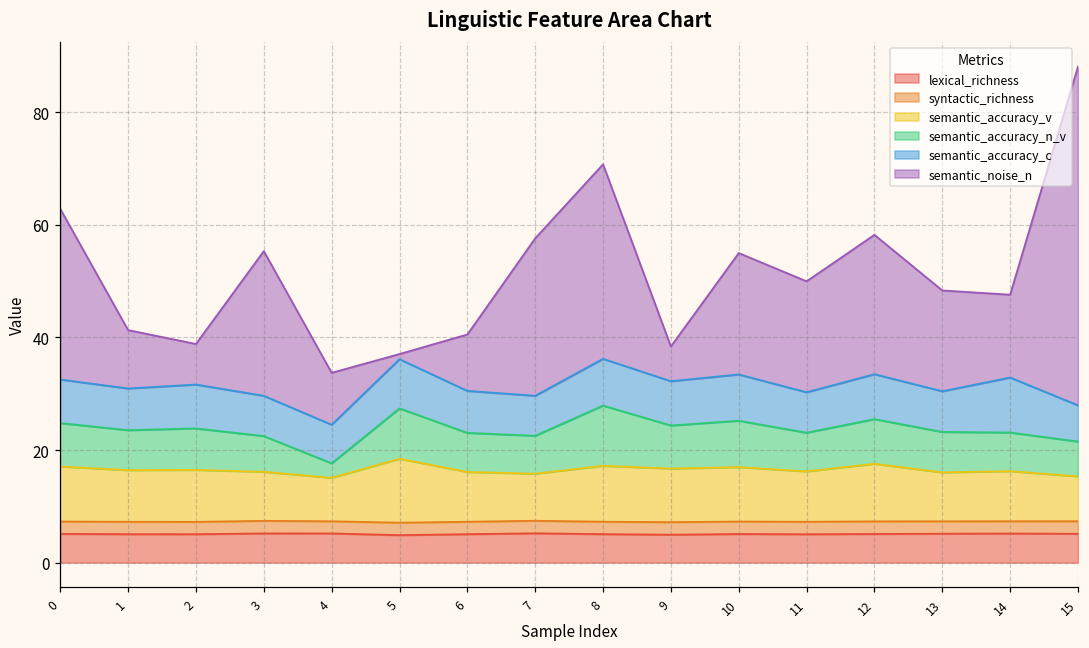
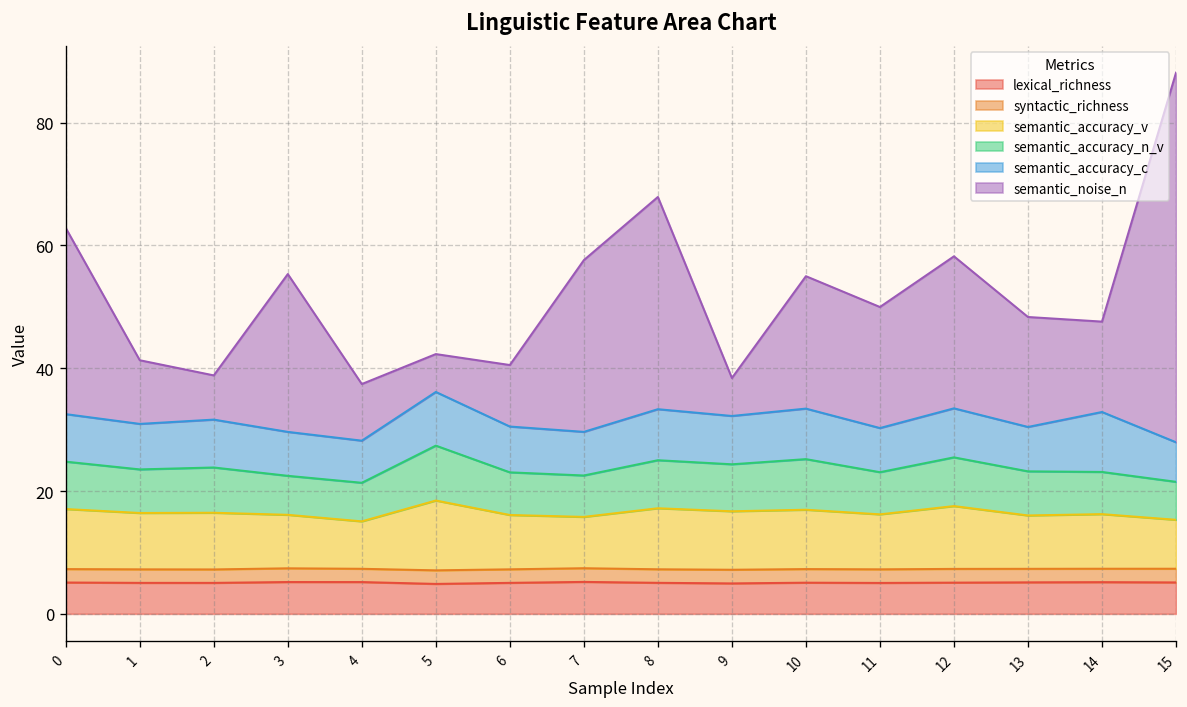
semantic_accuracy_n_v, 4: 3 -> 6
semantic_noise_n, 5: 1 -> 6
semantic_accuracy_n_v, 8: 11 -> 8
